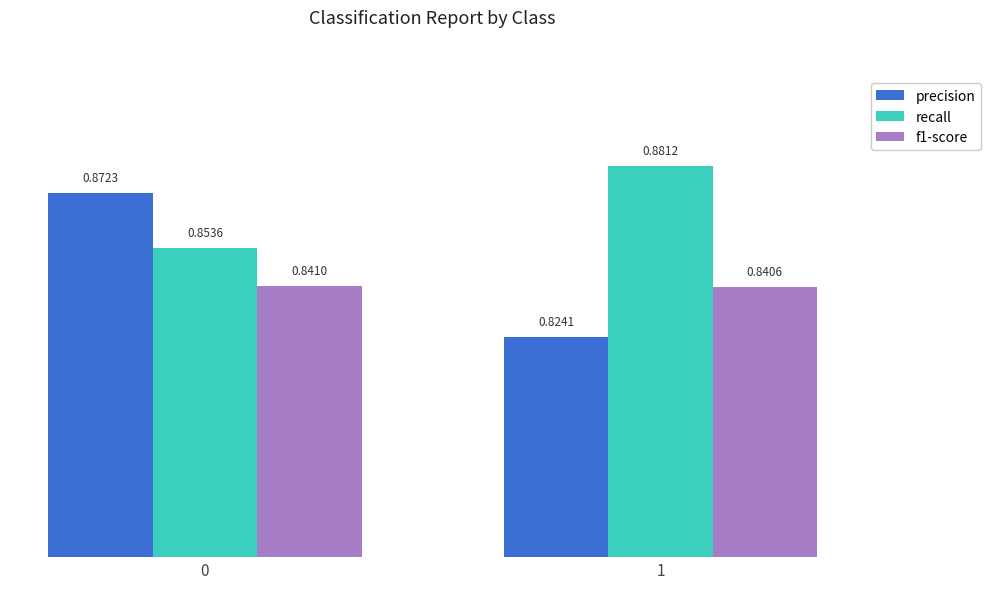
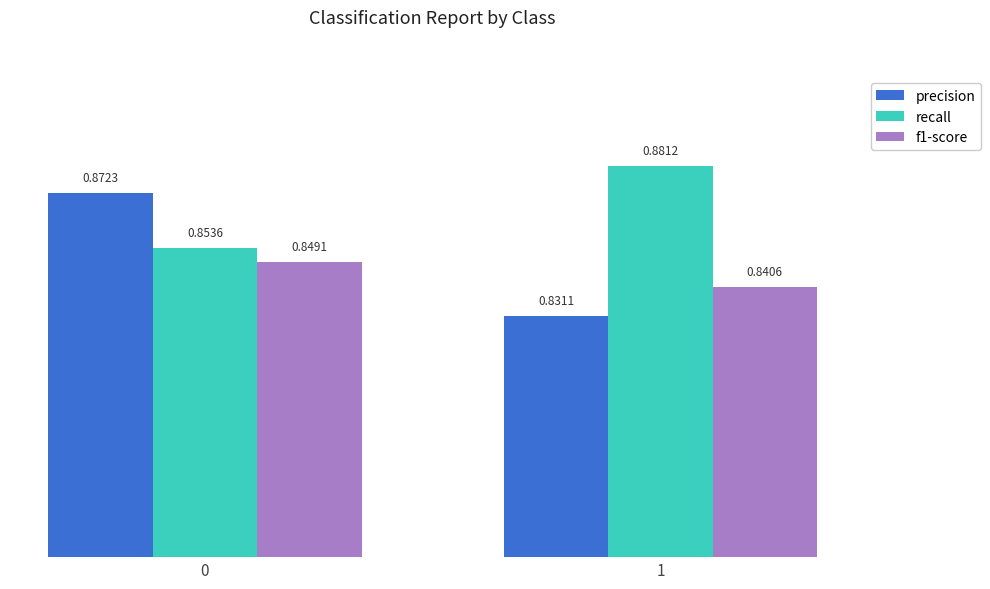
f1-score, 0: 0.8410 -> 0.8491
precision, 1: 0.8241 -> 0.8311
